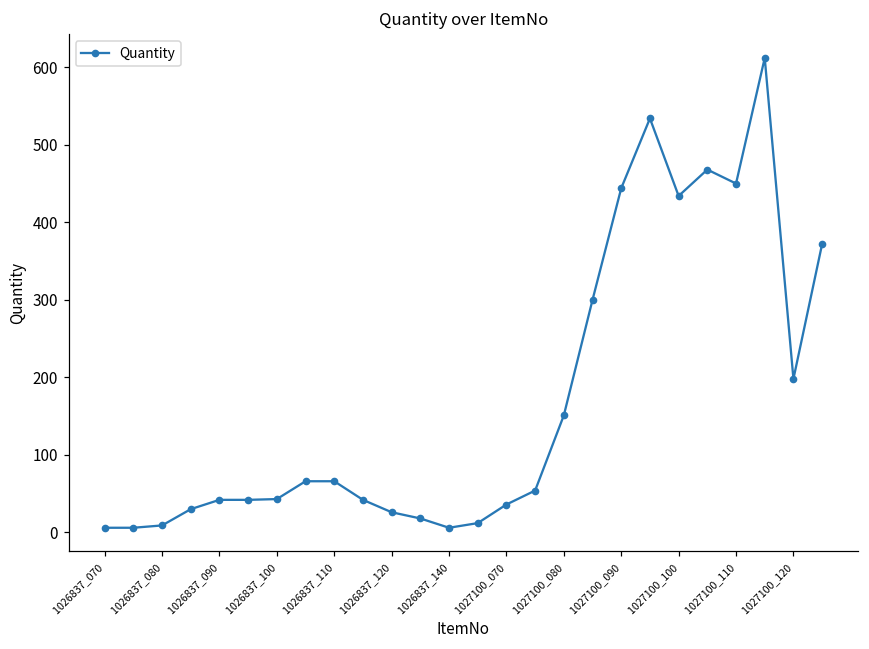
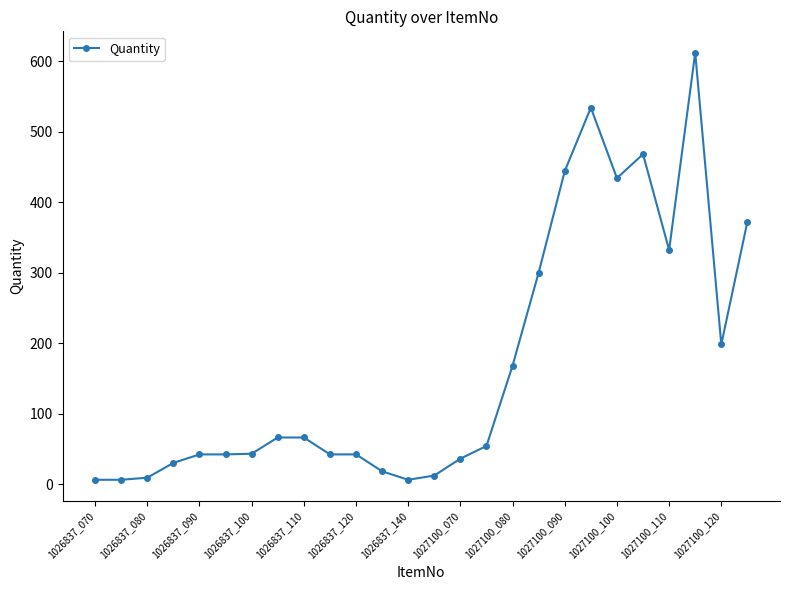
1026837_120: 30 -> 40
1027100_080: 150 -> 170
1027100_110: 450 -> 330
